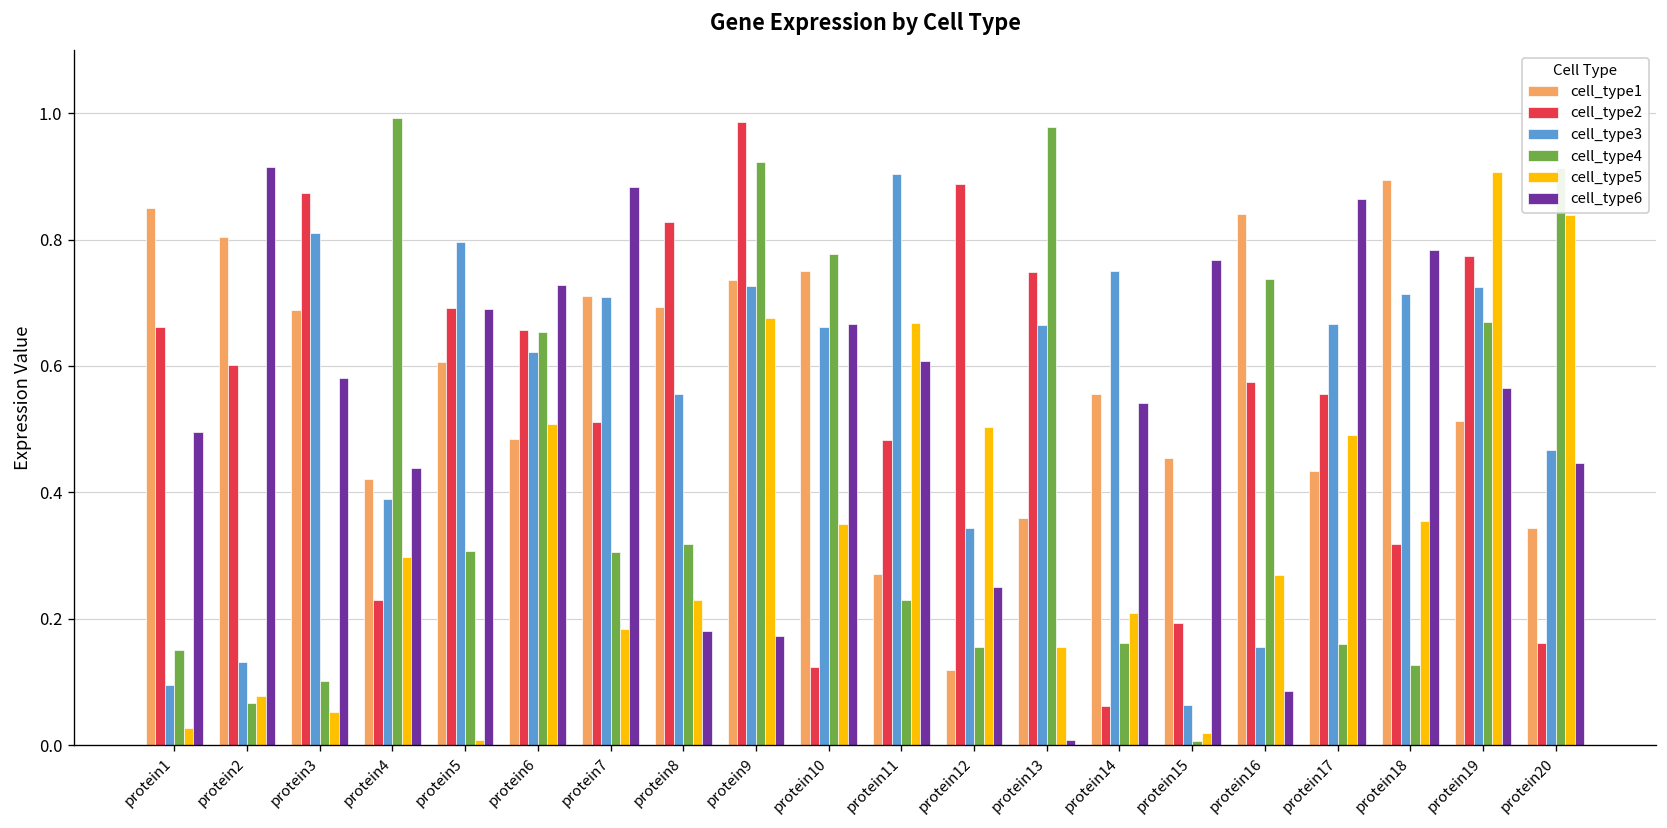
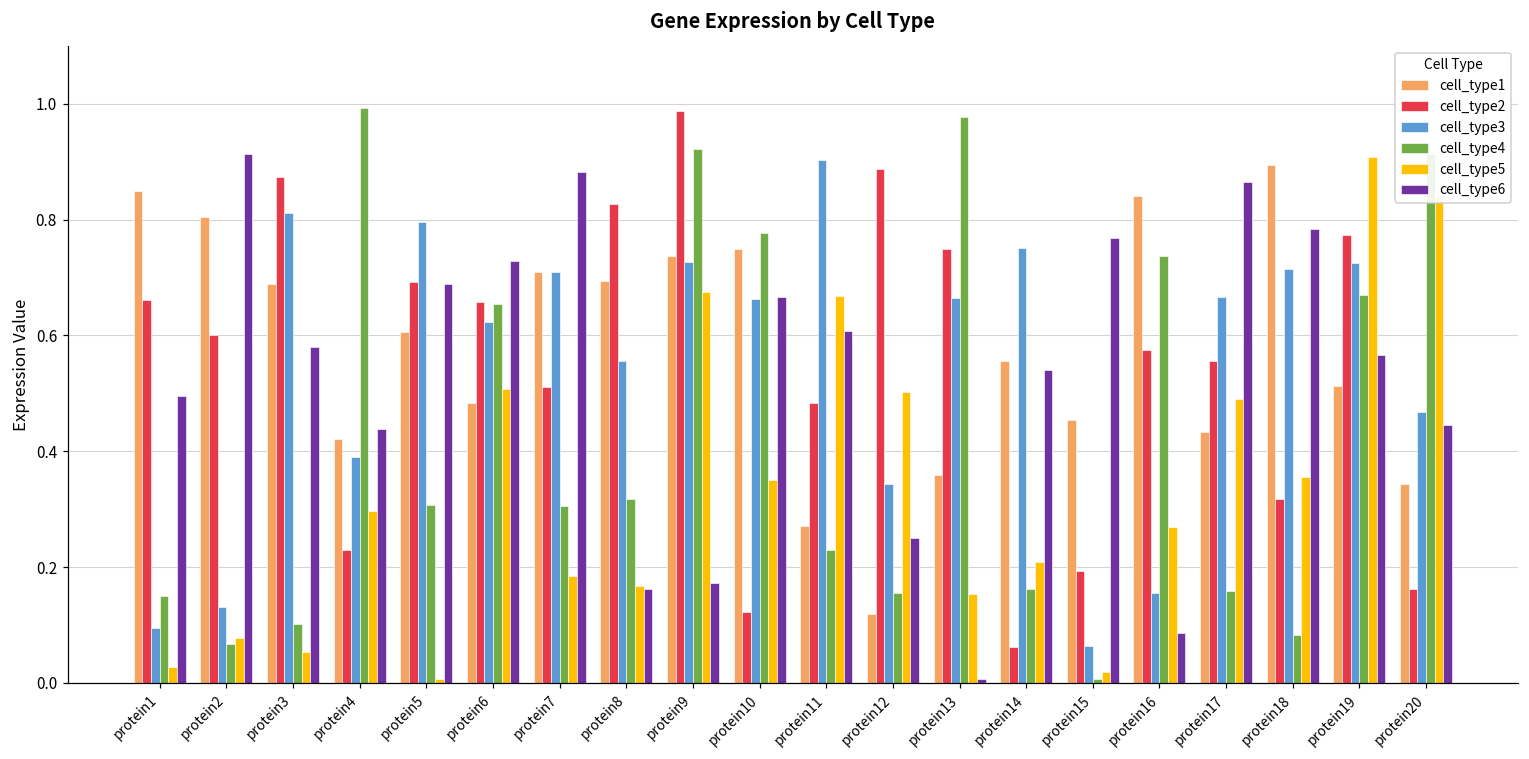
cell_type5, protein8: 0.23 -> 0.17
cell_type6, protein8: 0.18 -> 0.16
cell_type4, protein18: 0.13 -> 0.08
